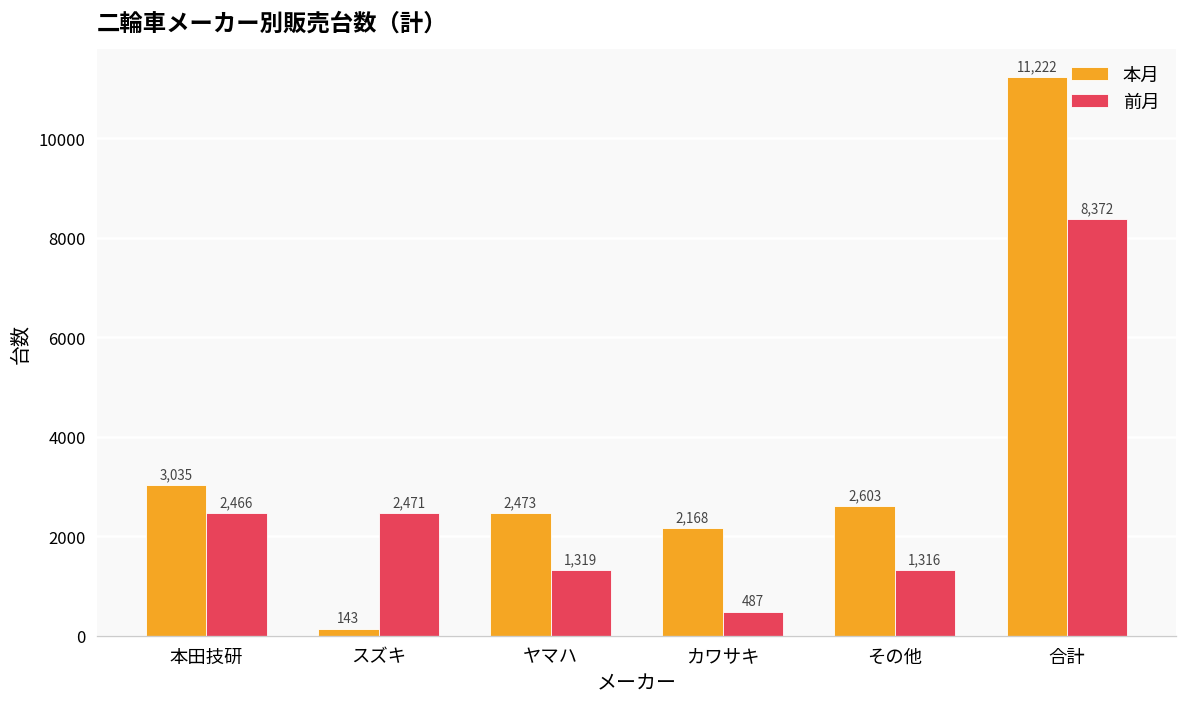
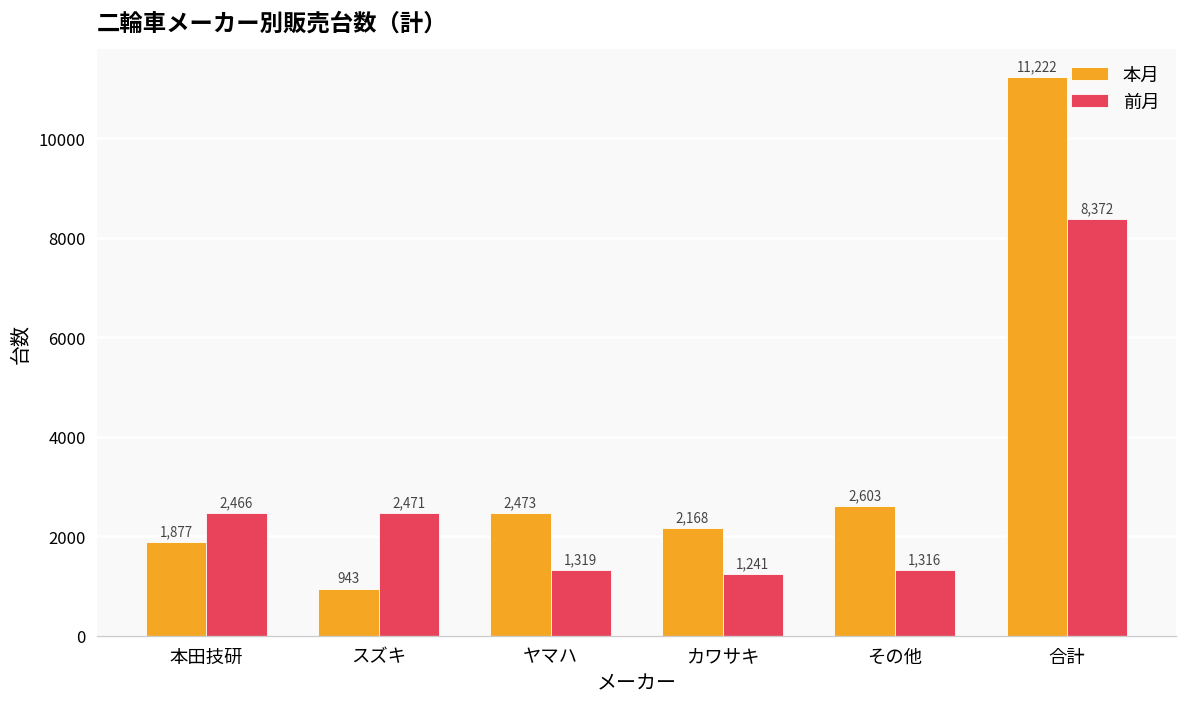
本月, 本田技研: 3,035 -> 1,877
本月, スズキ: 143 -> 943
前月, カワサキ: 487 -> 1,241
